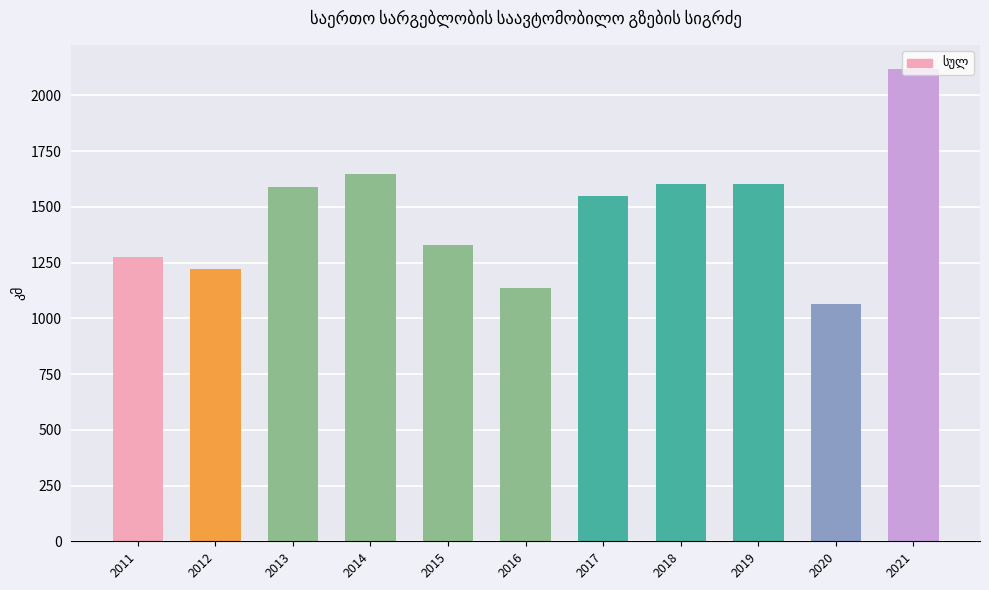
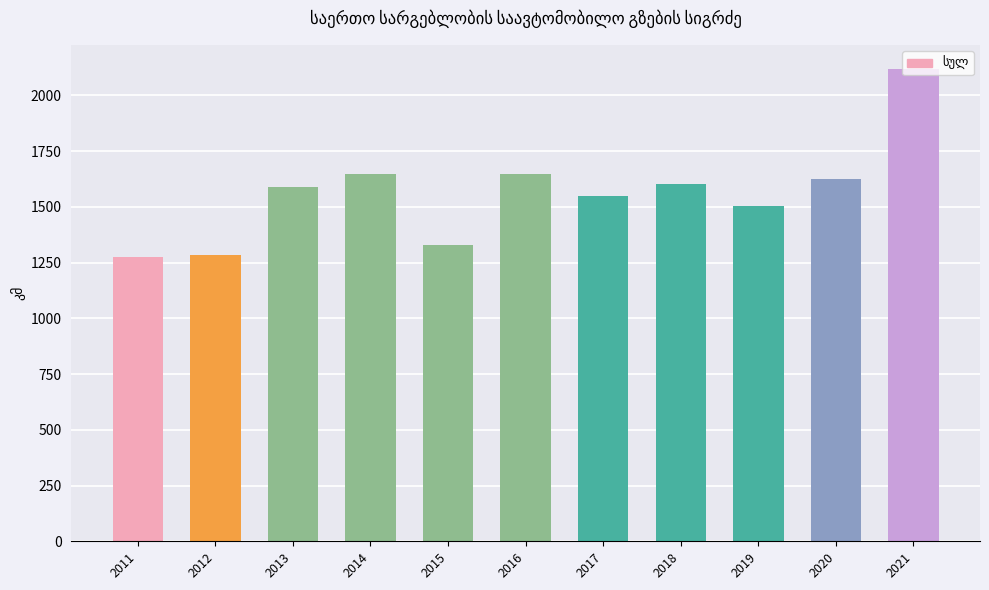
2012: 1220 -> 1280
2016: 1140 -> 1650
2019: 1600 -> 1510
2020: 1060 -> 1630
